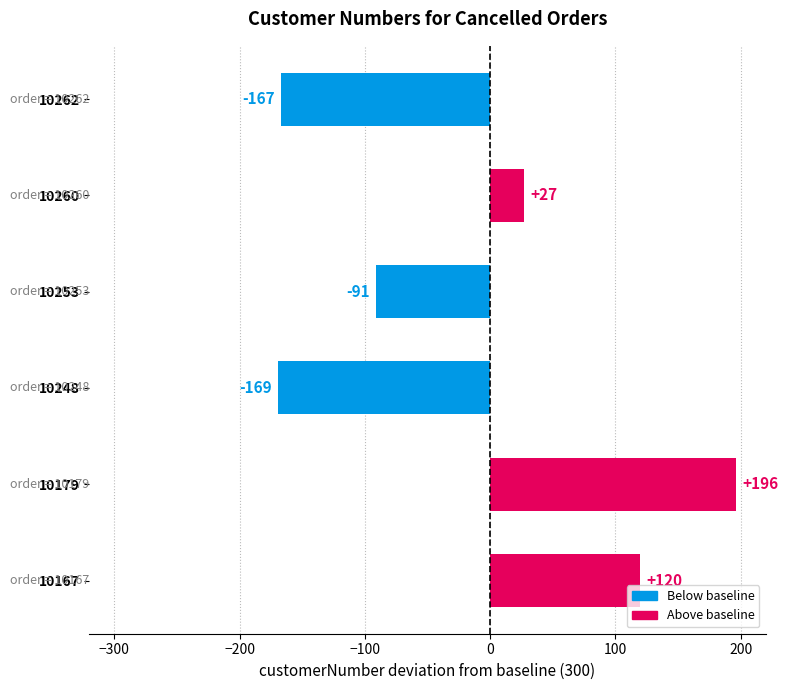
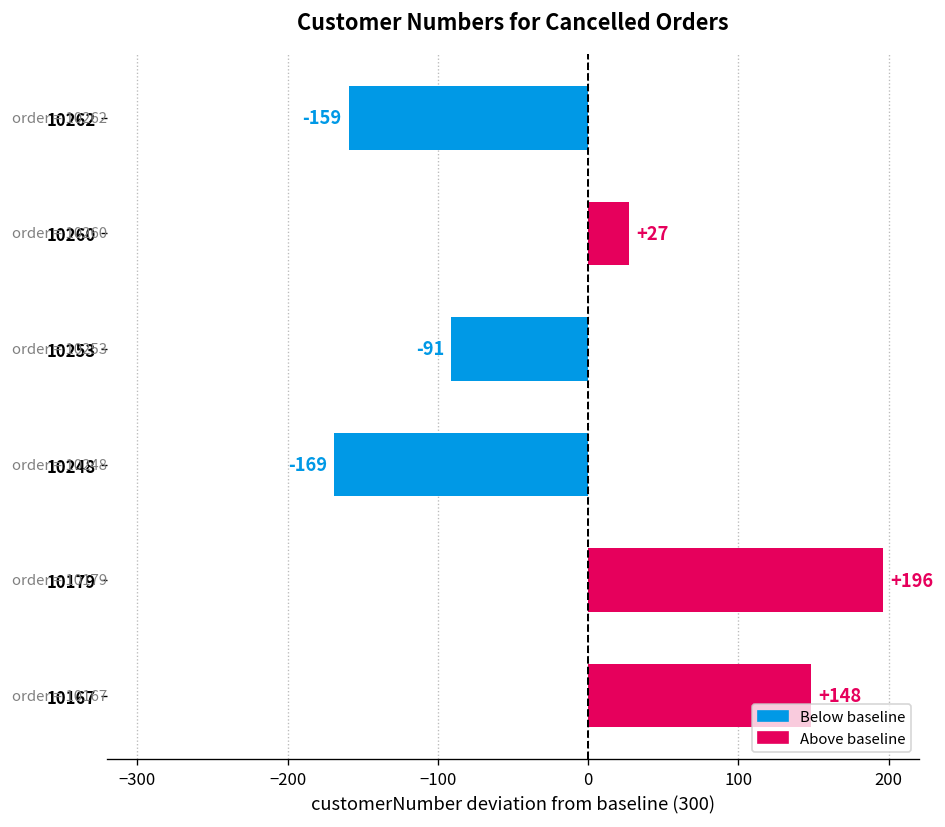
10262: -167 -> -159
10167: 120 -> 148
